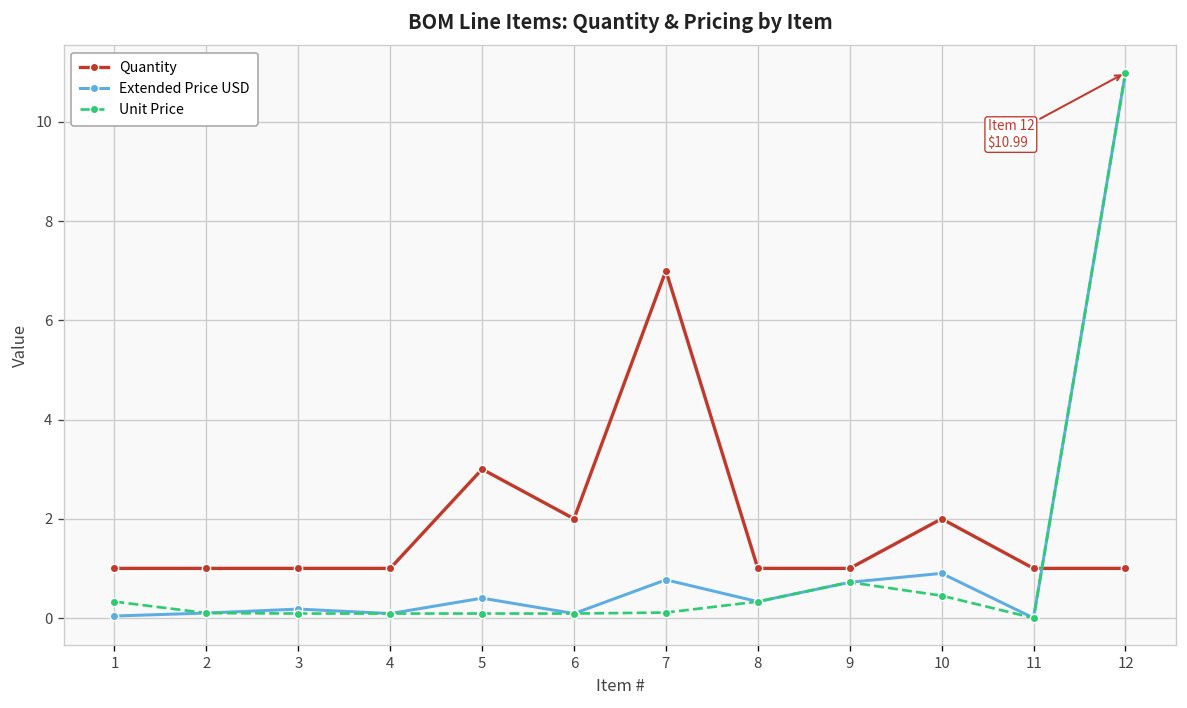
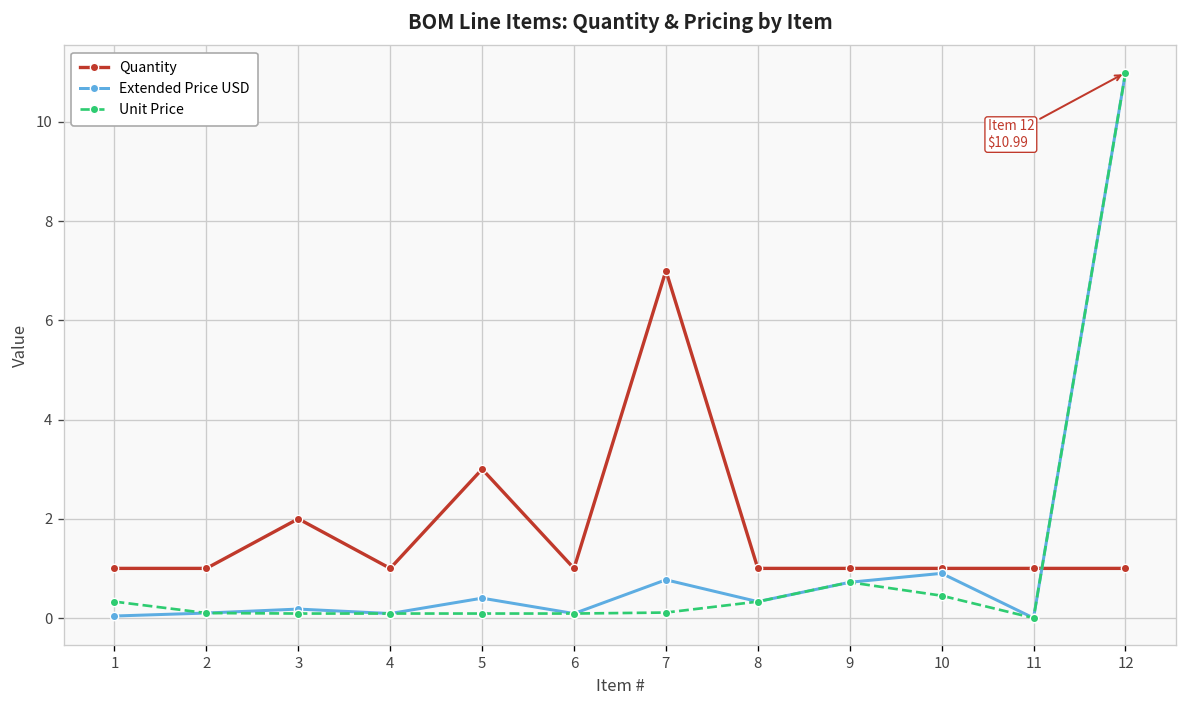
Quantity, 3: 1 -> 2
Quantity, 6: 2 -> 1
Quantity, 10: 2 -> 1
